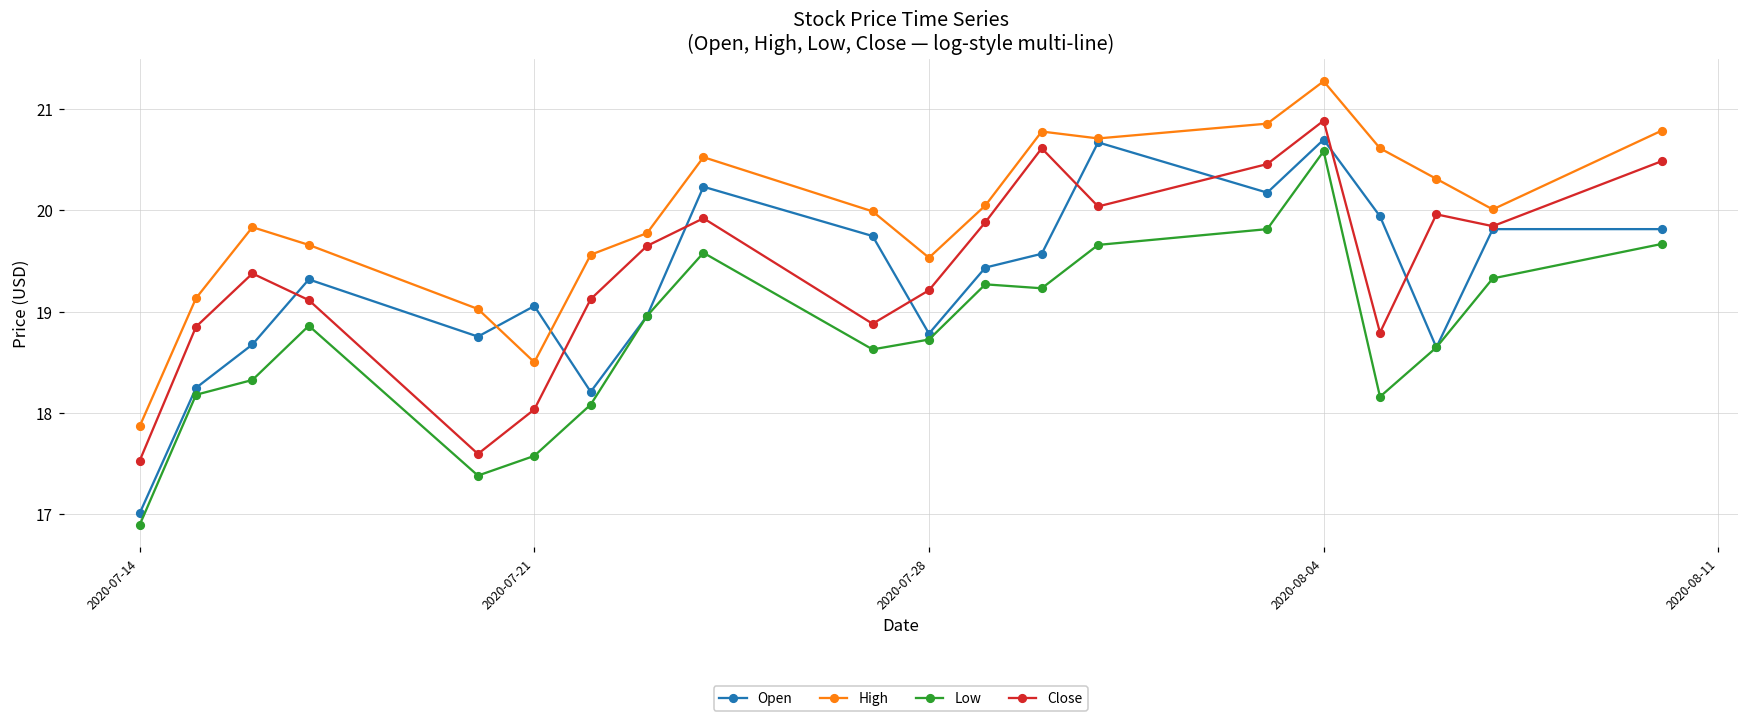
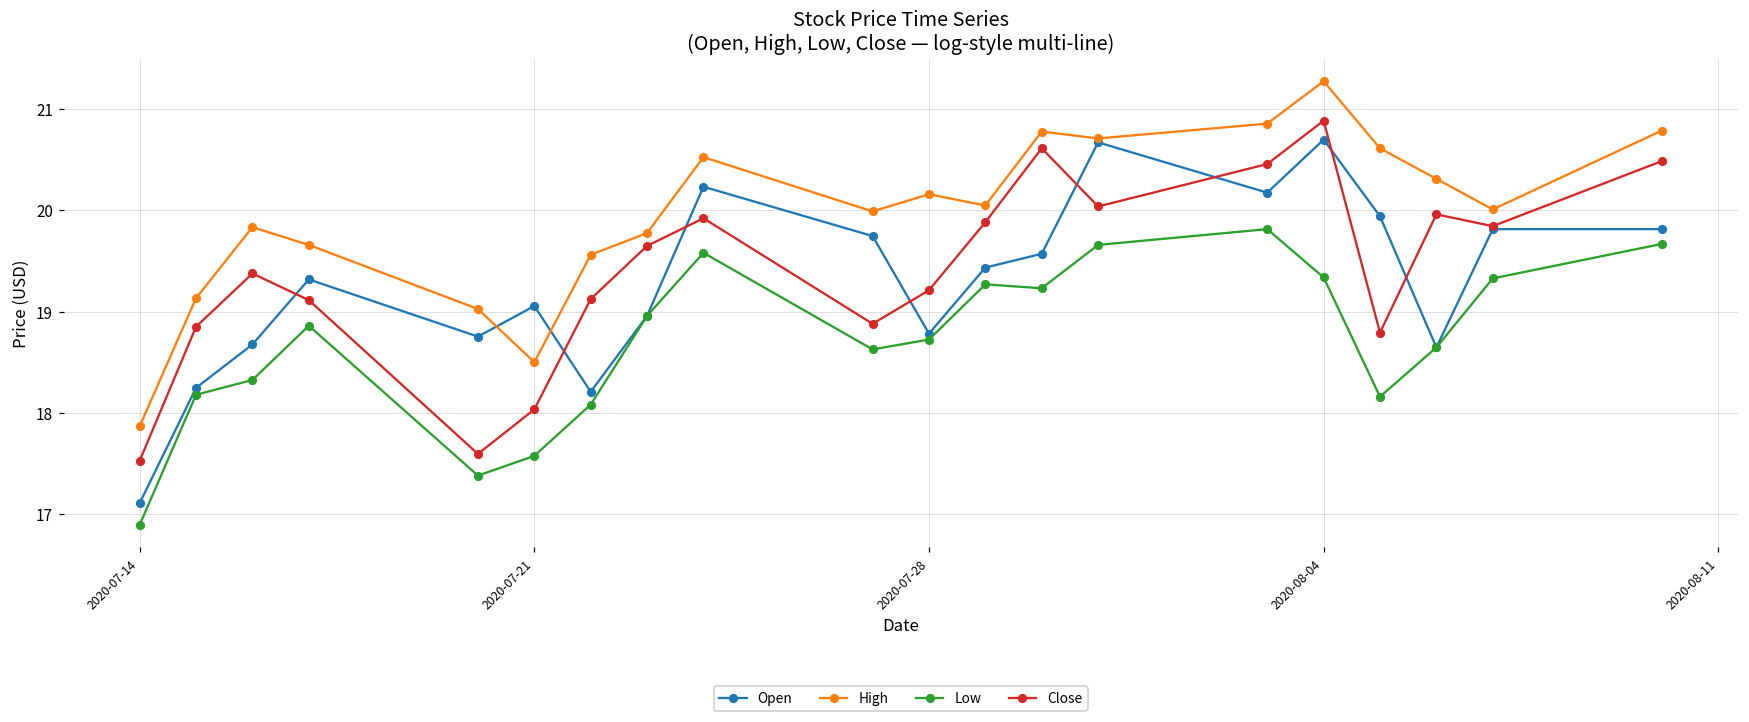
Open, 2020-07-14: 17.0 -> 17.1
High, 2020-07-28: 19.5 -> 20.2
Low, 2020-08-04: 20.6 -> 19.3
